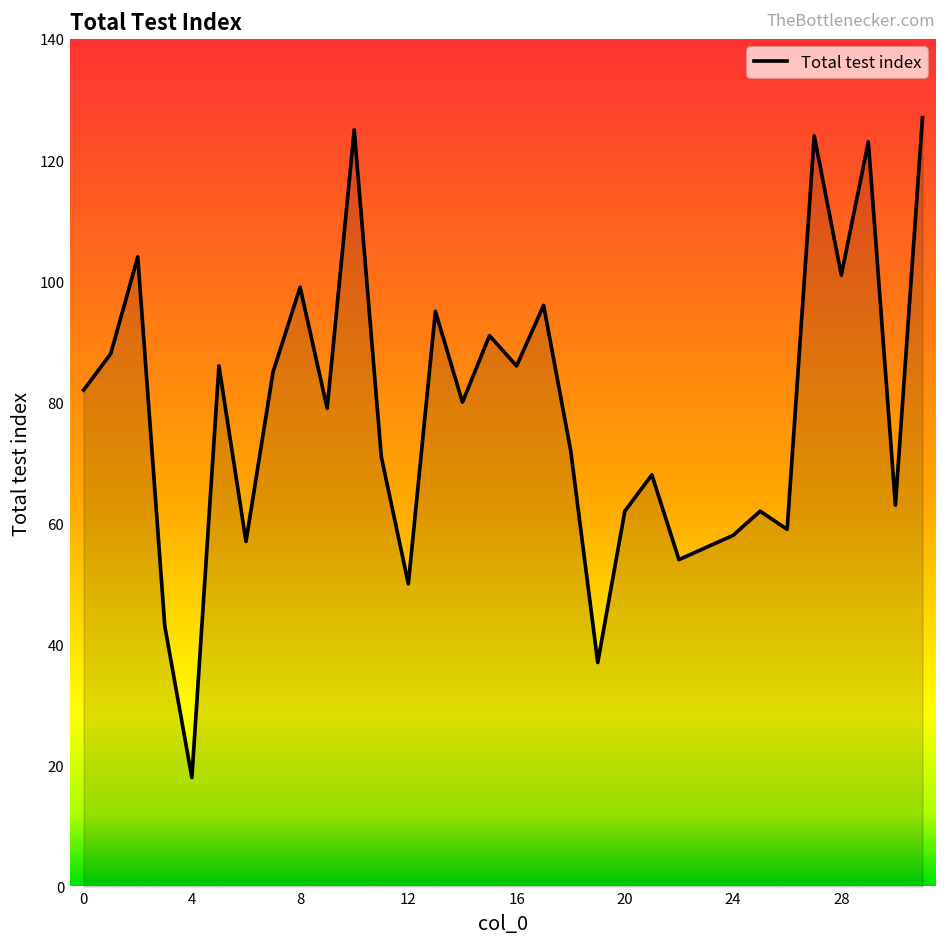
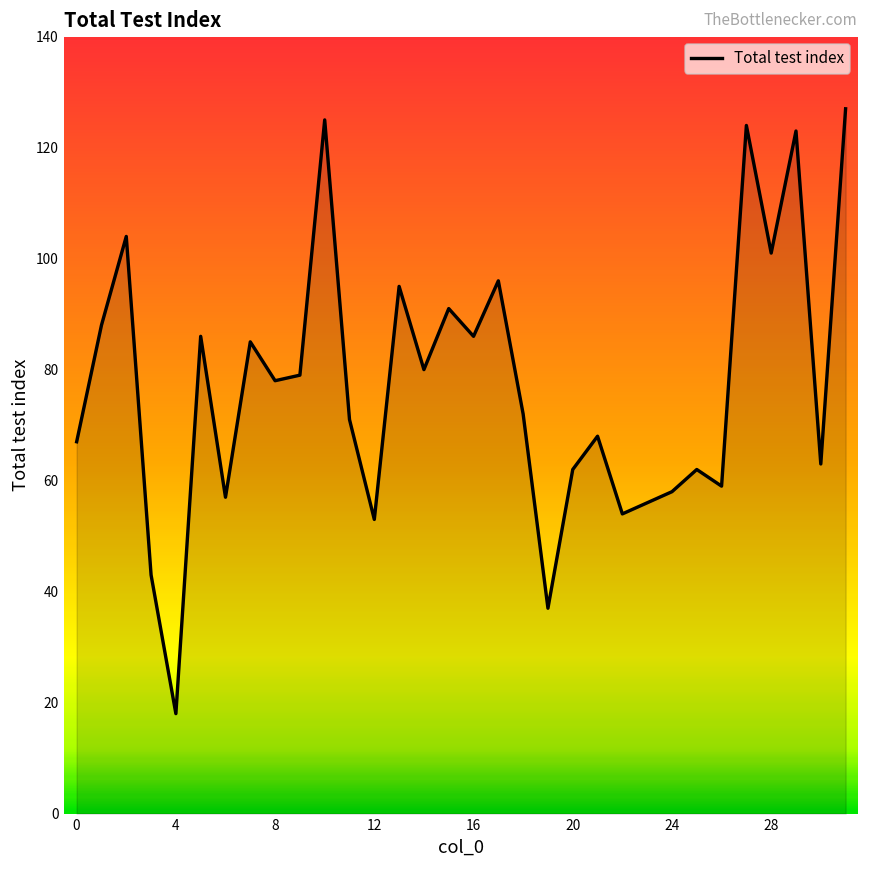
0: 82 -> 67
8: 99 -> 78
12: 50 -> 53
